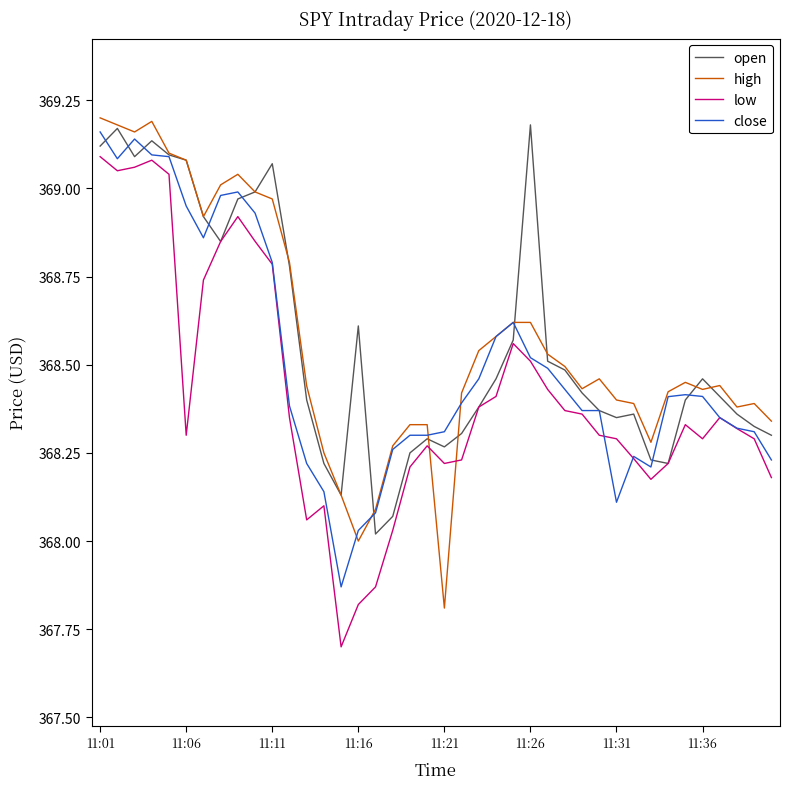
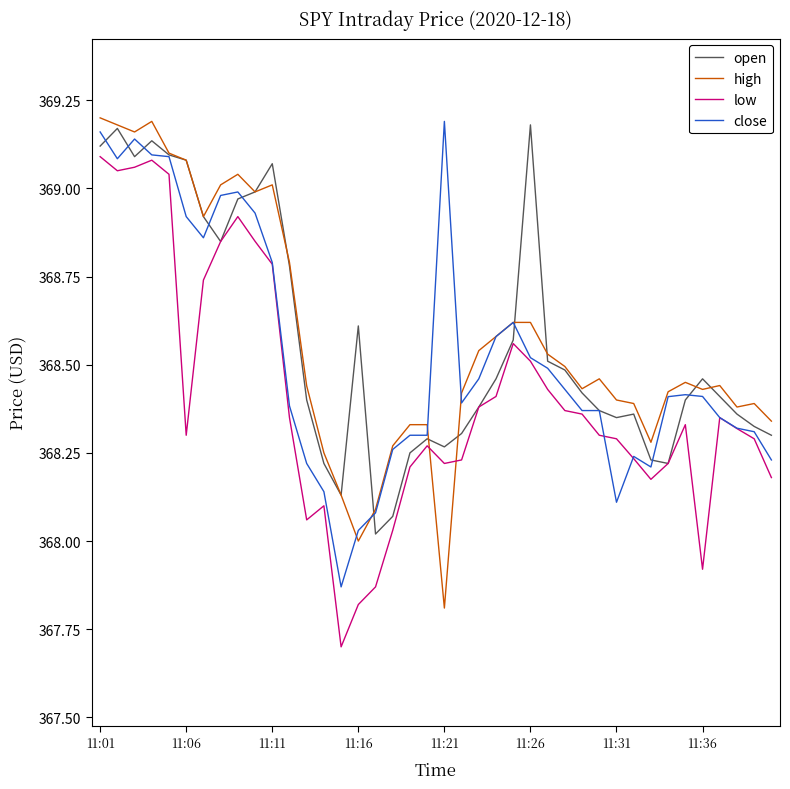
close, 11:06: 368.95 -> 368.92
high, 11:11: 368.97 -> 369.01
close, 11:21: 368.31 -> 369.19
low, 11:36: 368.29 -> 367.92
